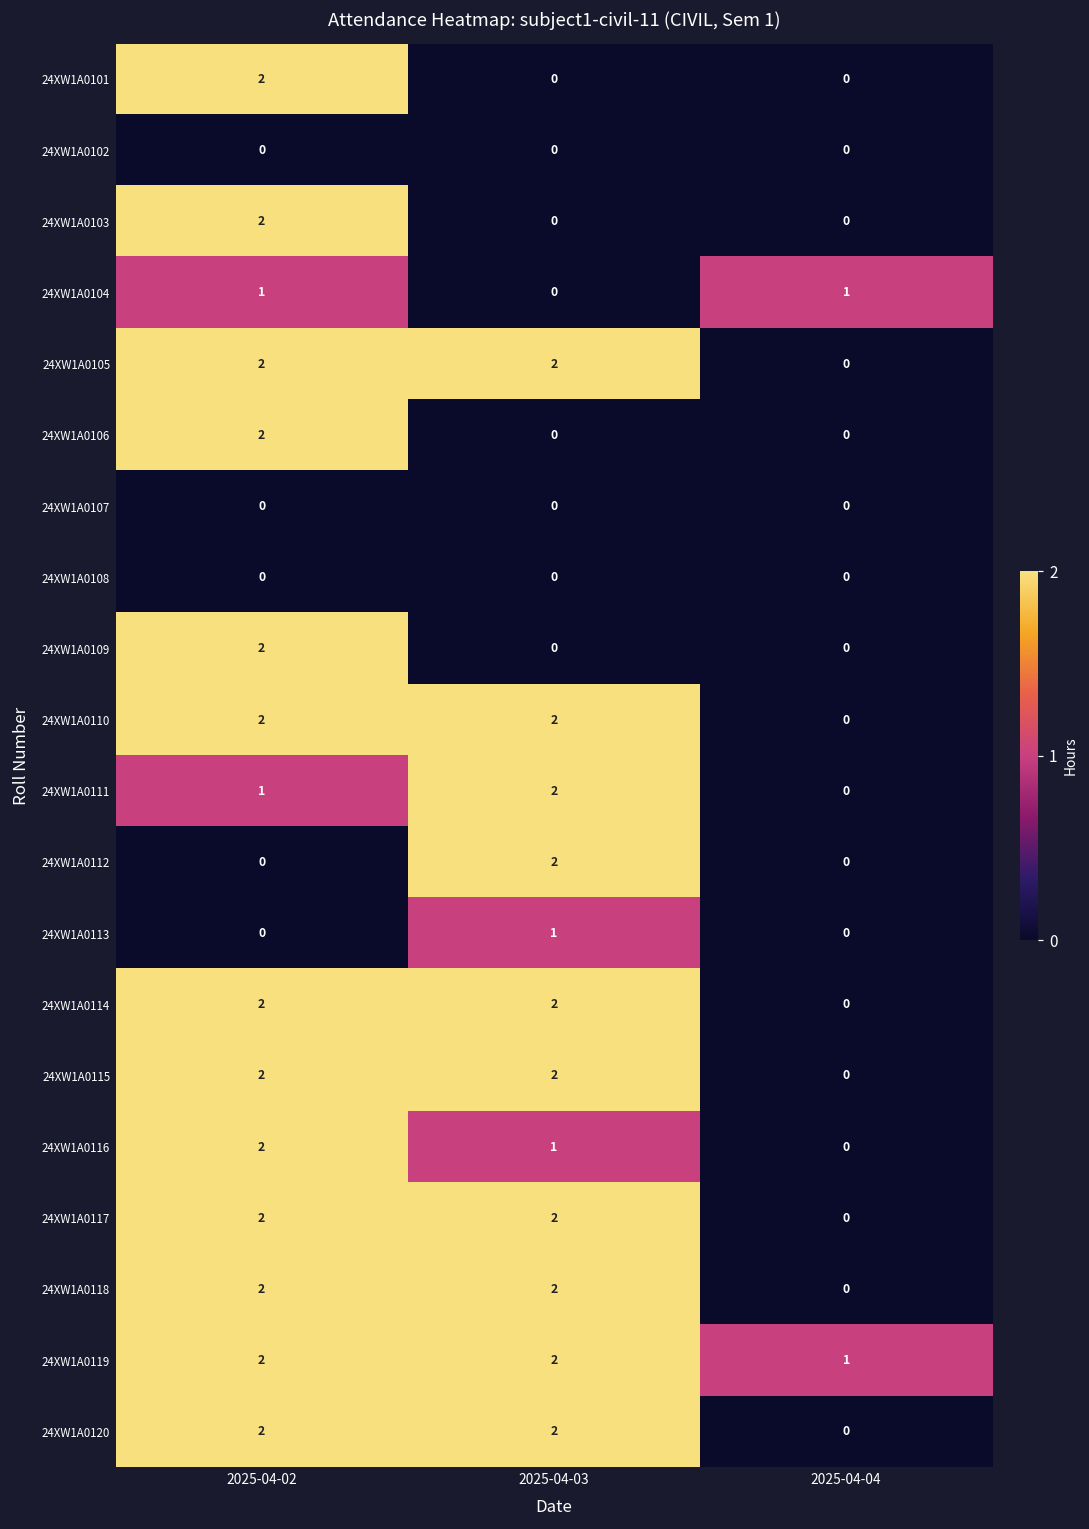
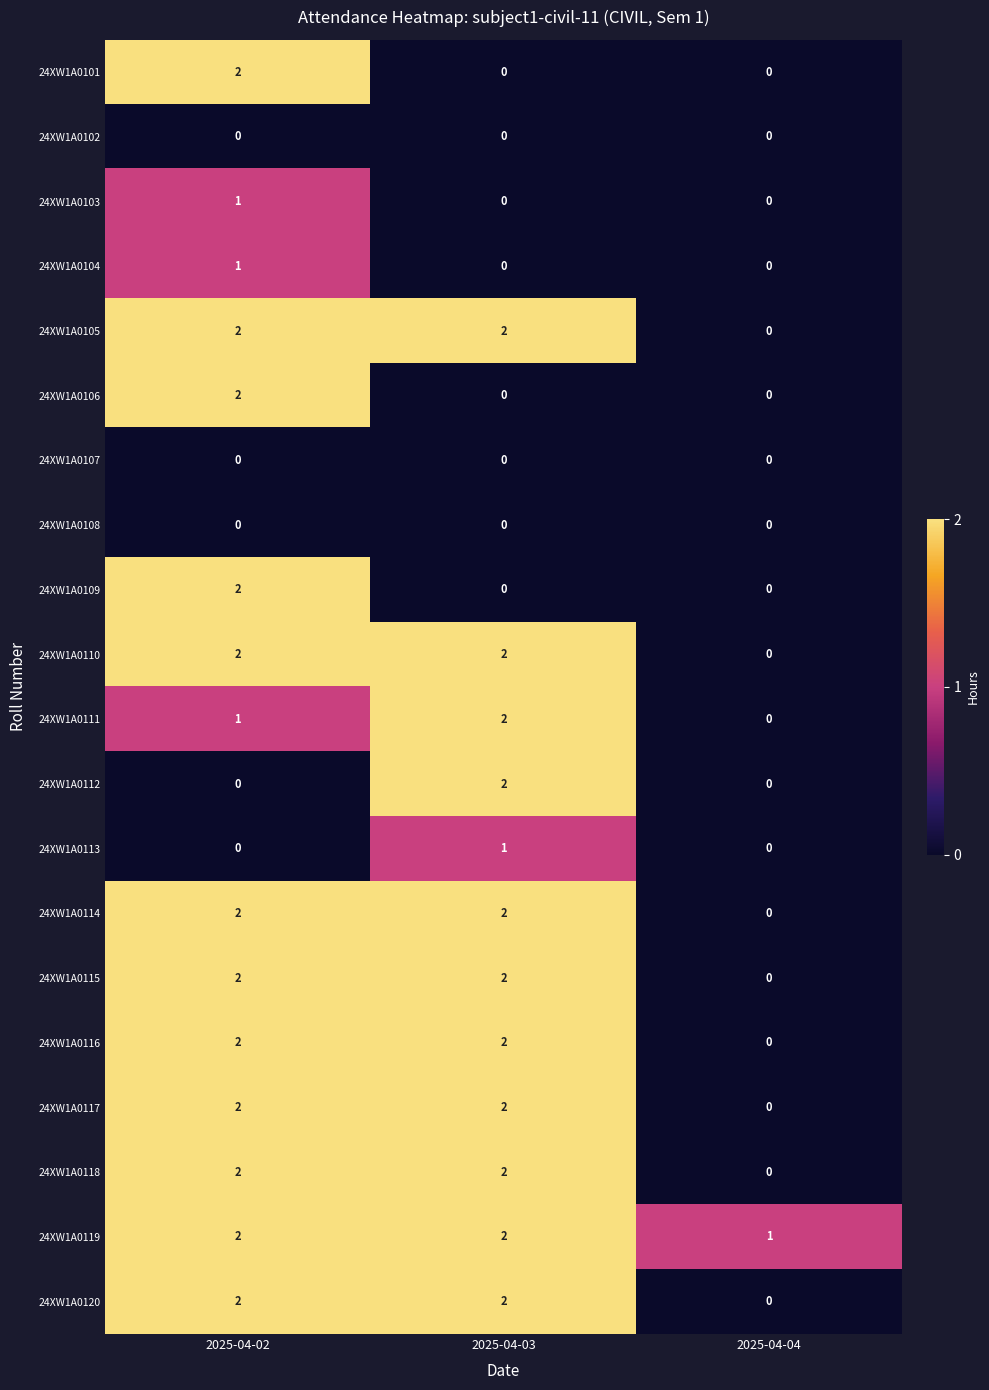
24XW1A0103, 2025-04-02: 2 -> 1
24XW1A0104, 2025-04-04: 1 -> 0
24XW1A0116, 2025-04-03: 1 -> 2
